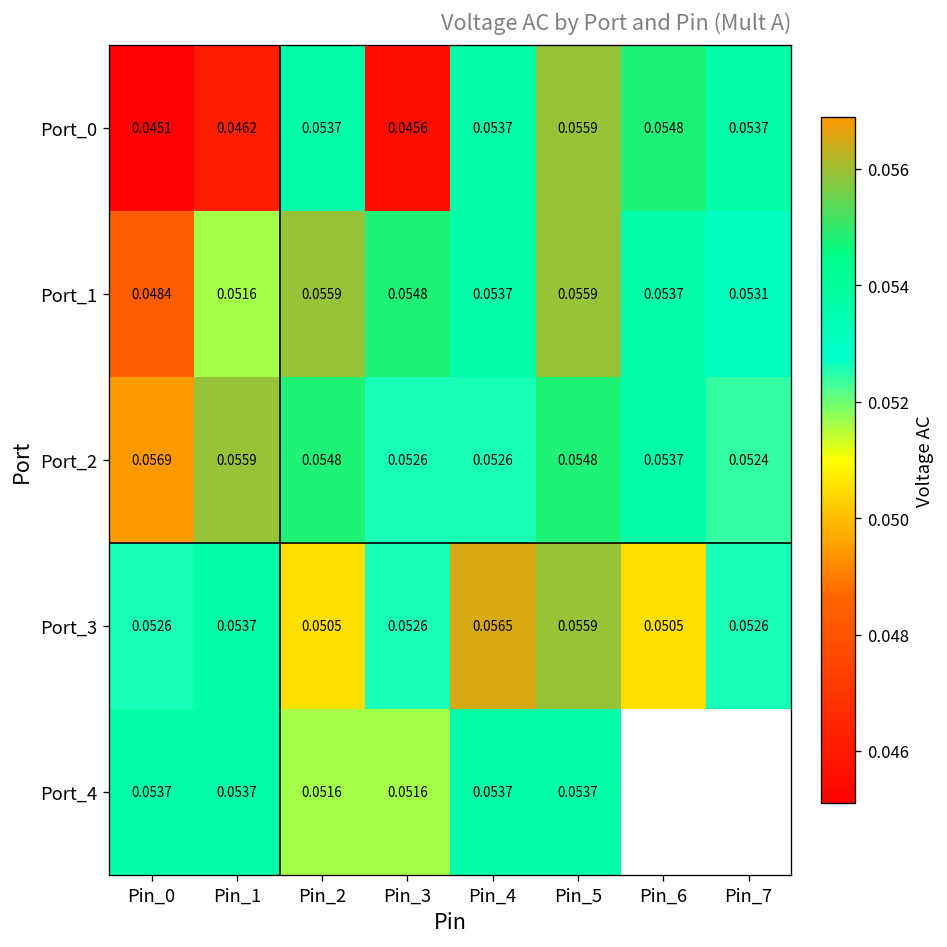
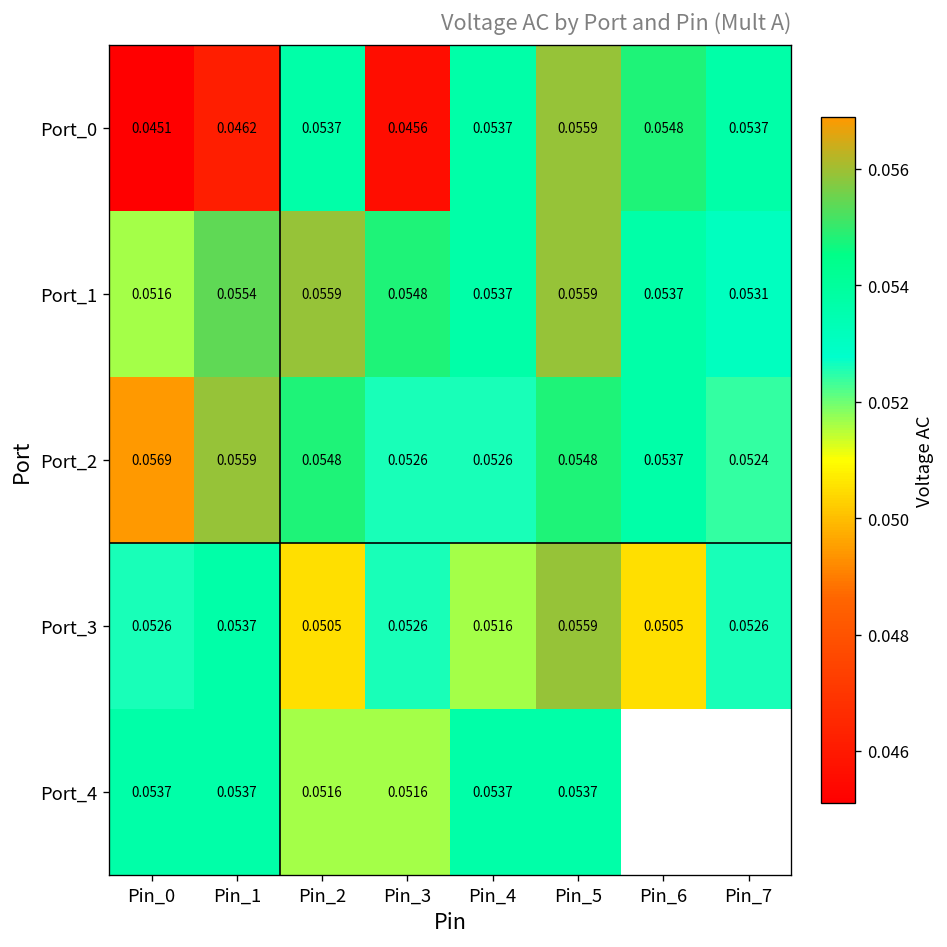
Port_1, Pin_0: 0.0484 -> 0.0516
Port_1, Pin_1: 0.0516 -> 0.0554
Port_3, Pin_4: 0.0565 -> 0.0516
